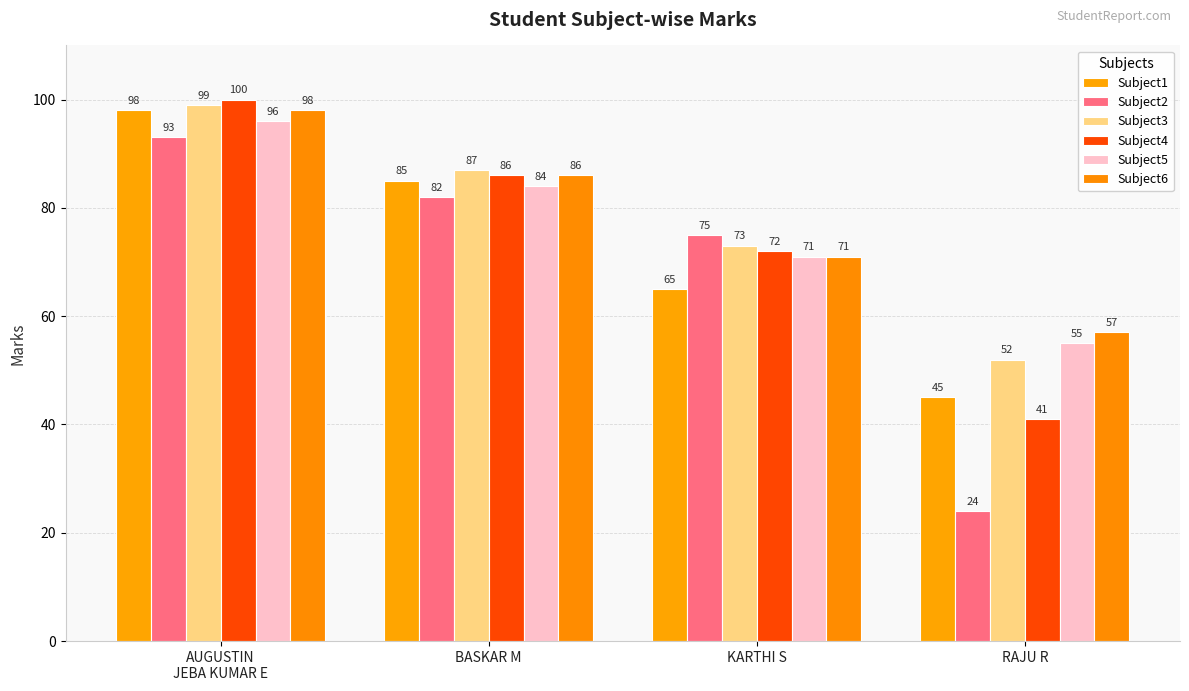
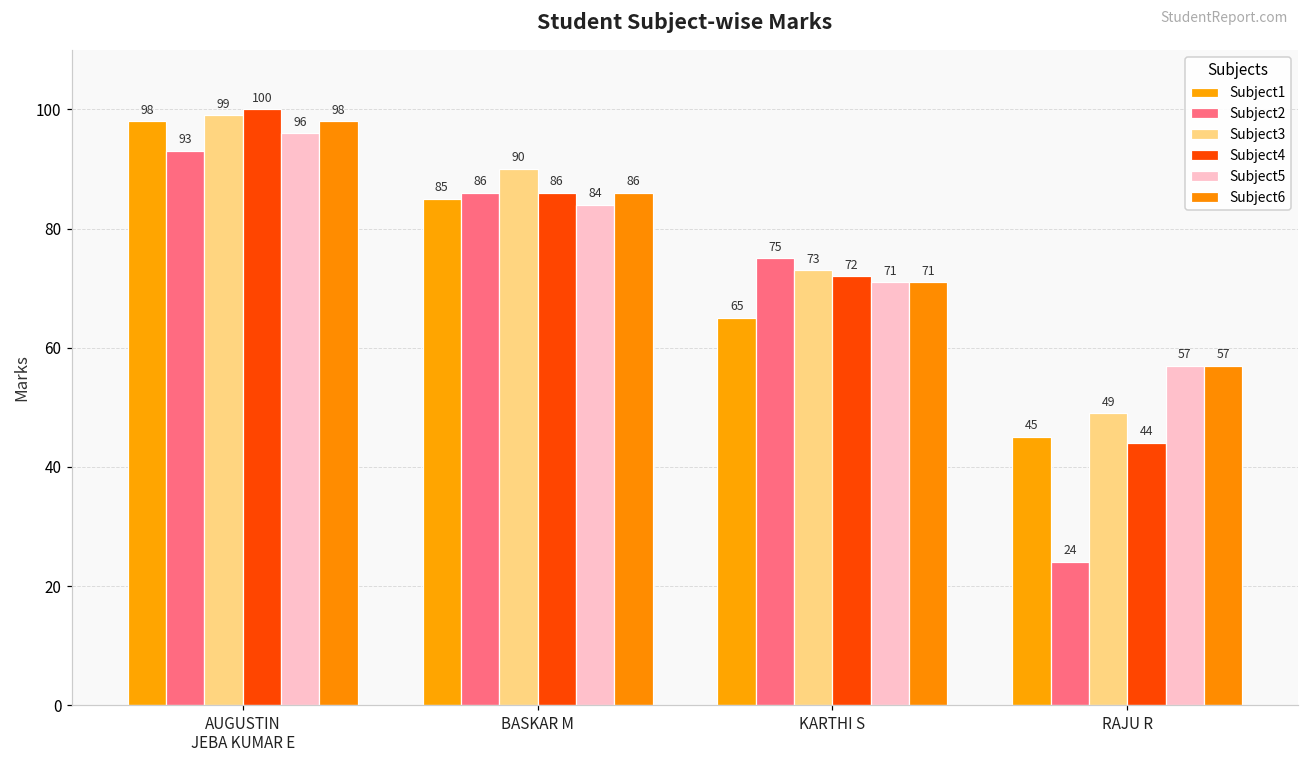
Subject2, BASKAR M: 82 -> 86
Subject3, BASKAR M: 87 -> 90
Subject3, RAJU R: 52 -> 49
Subject4, RAJU R: 41 -> 44
Subject5, RAJU R: 55 -> 57
